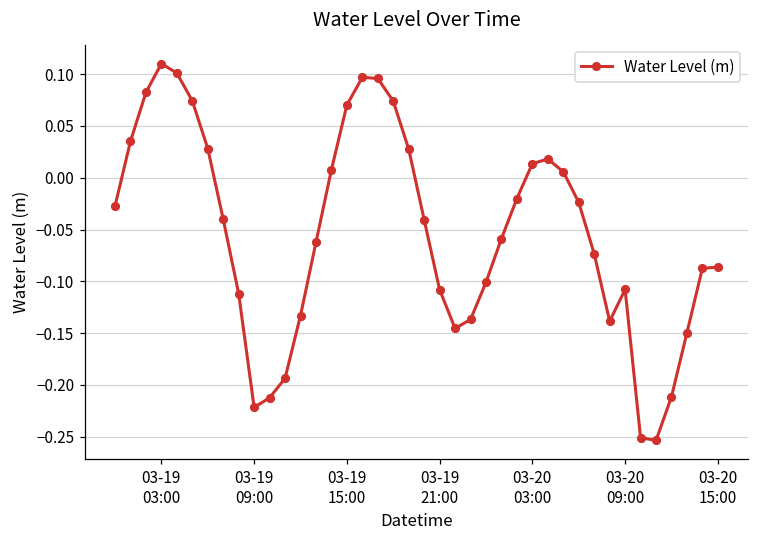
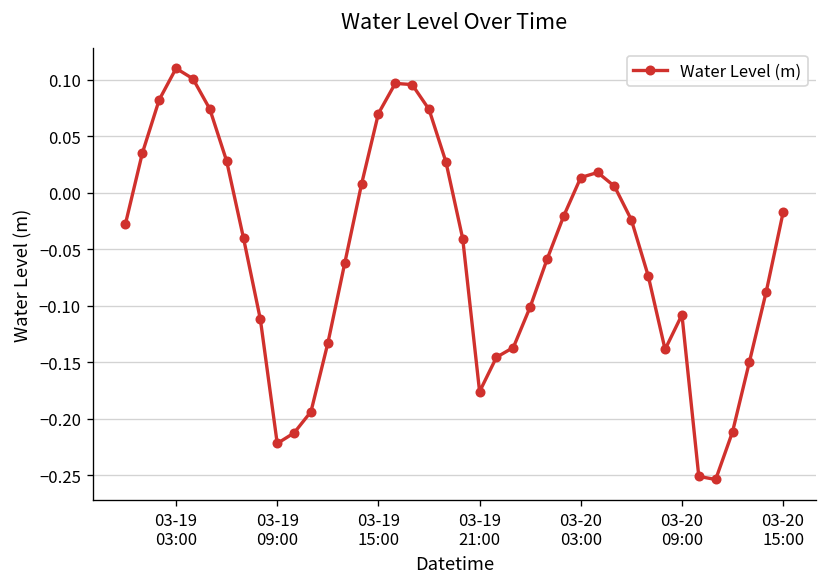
03-19 21:00: -0.11 -> -0.18
03-20 15:00: -0.09 -> -0.02
